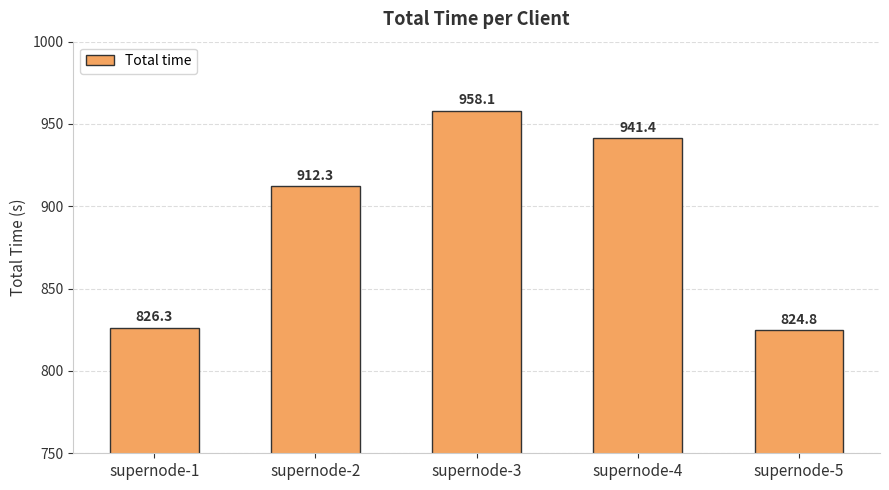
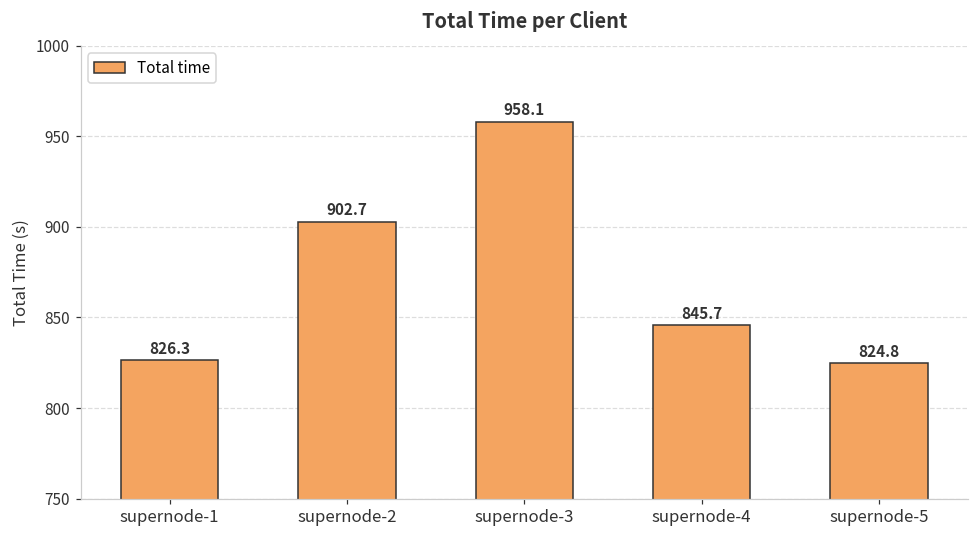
supernode-2: 912.3 -> 902.7
supernode-4: 941.4 -> 845.7
